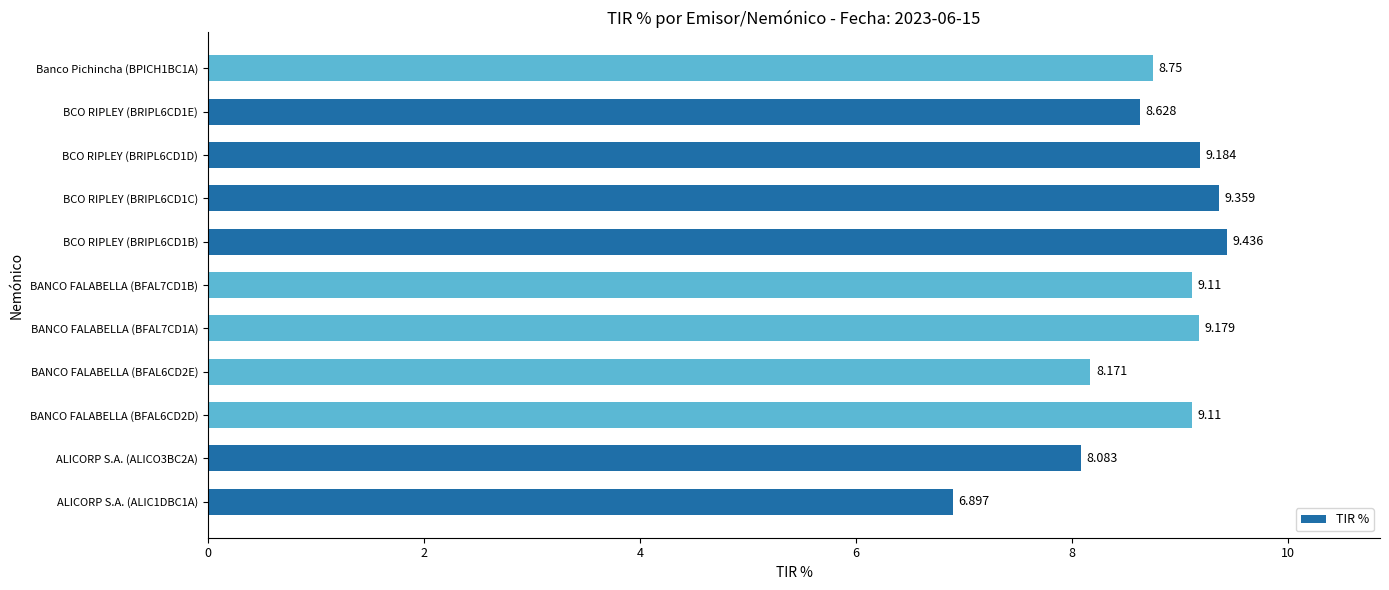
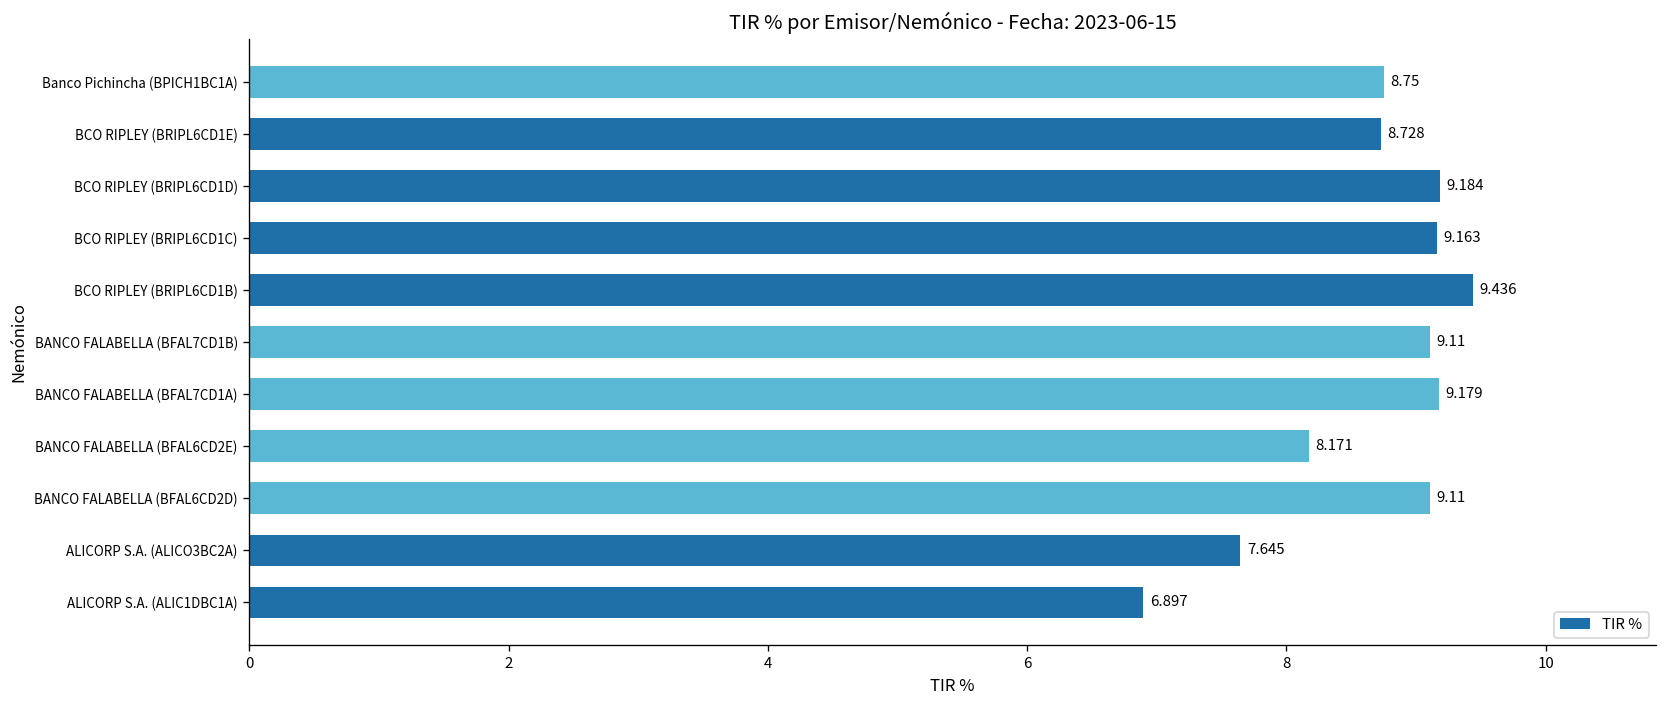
BCO RIPLEY (BRIPL6CD1E): 8.628 -> 8.728
BCO RIPLEY (BRIPL6CD1C): 9.359 -> 9.163
ALICORP S.A. (ALICO3BC2A): 8.083 -> 7.645
